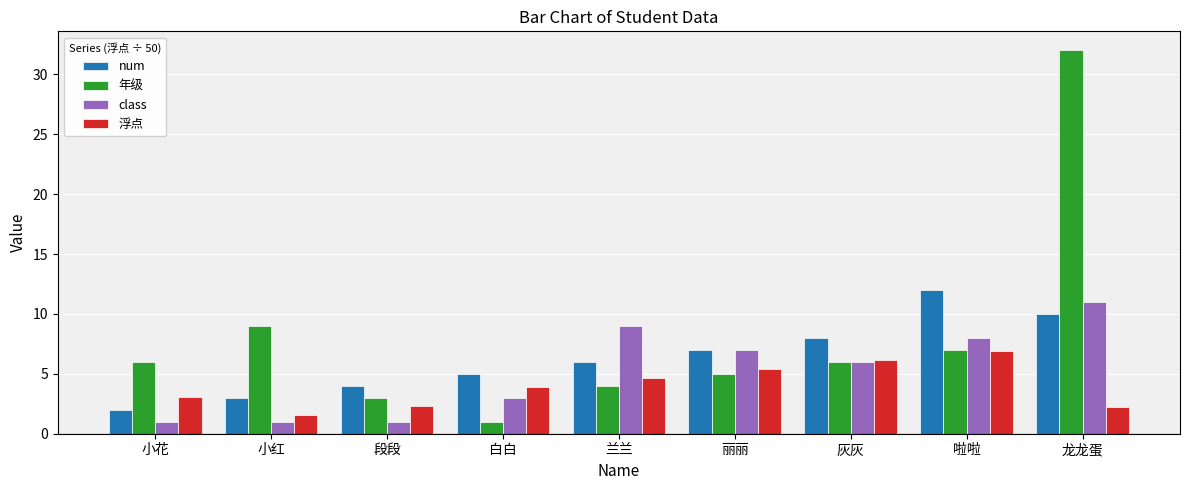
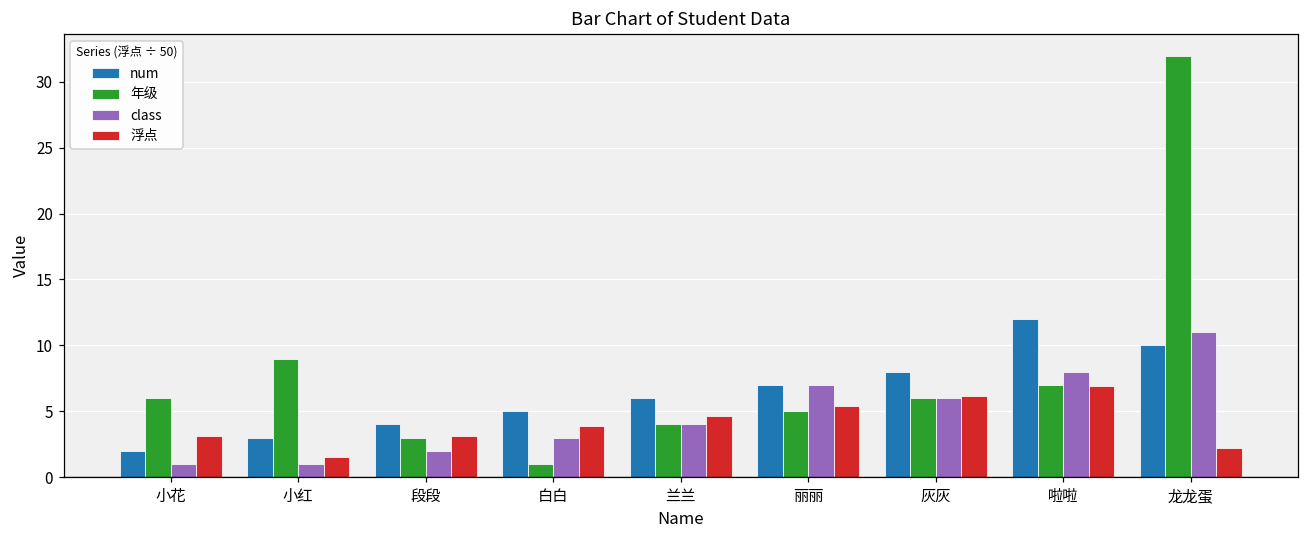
class, 段段: 1 -> 2
浮点, 段段: 2.3 -> 3.1
class, 兰兰: 9 -> 4
